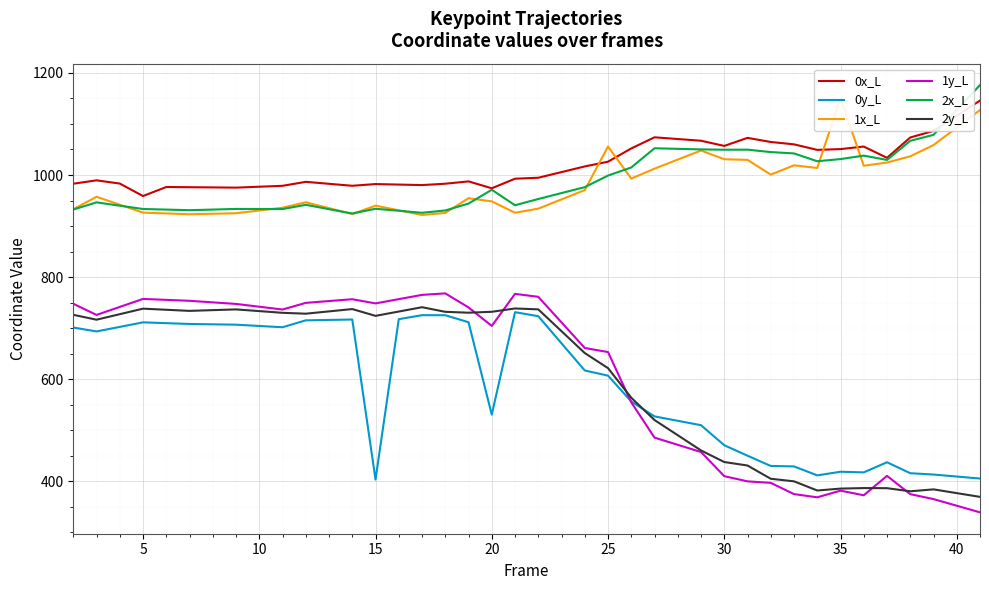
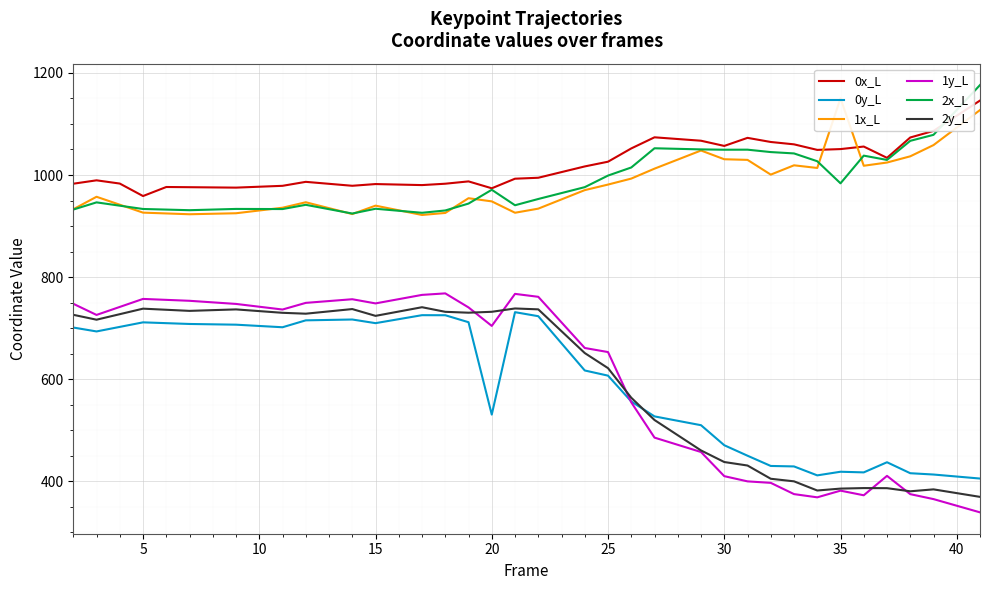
0y_L, 15: 400 -> 710
1x_L, 25: 1060 -> 980
2x_L, 35: 1030 -> 980
